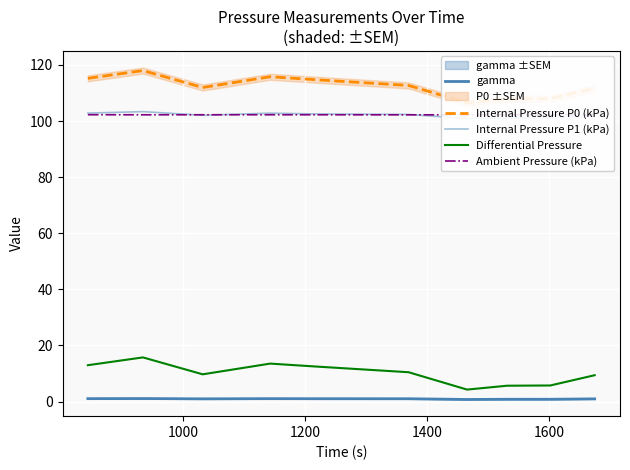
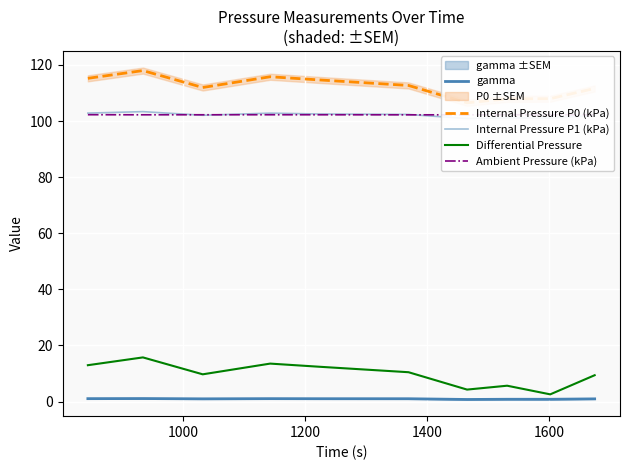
Differential Pressure, 1600: 6 -> 3
